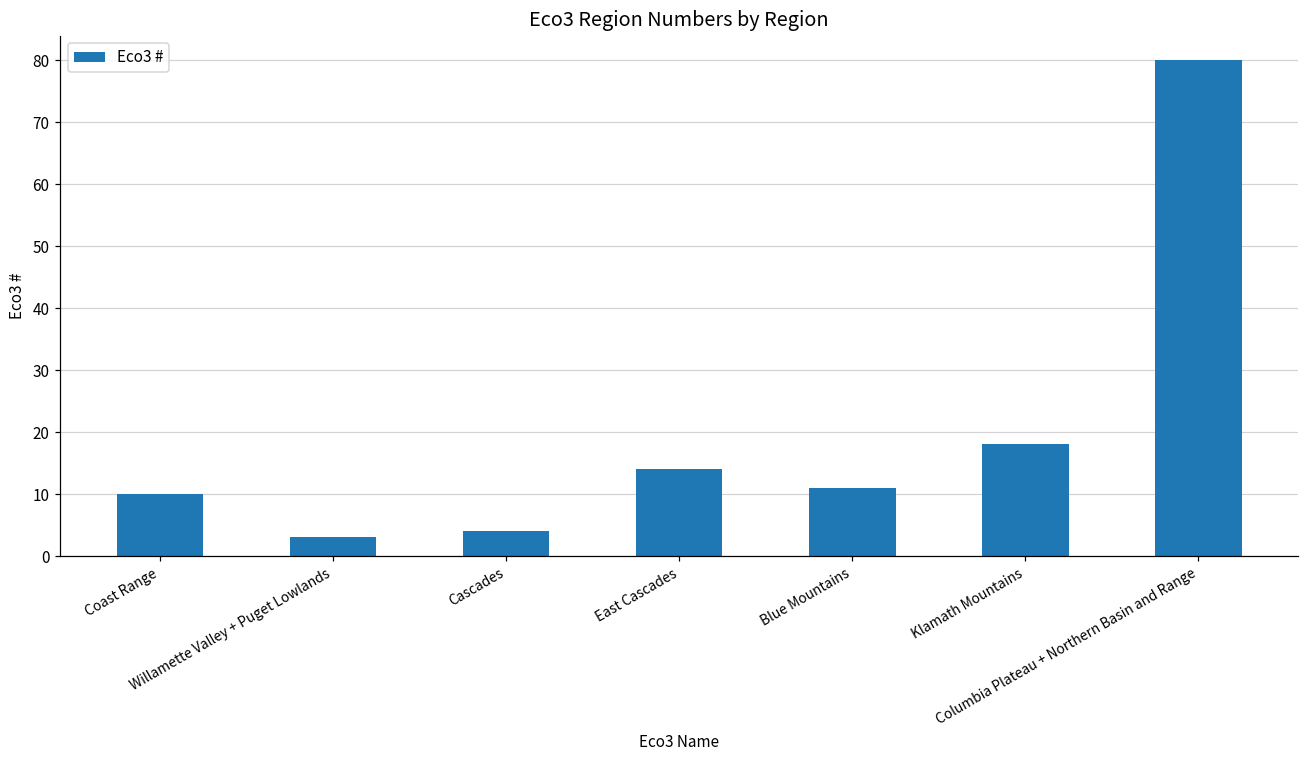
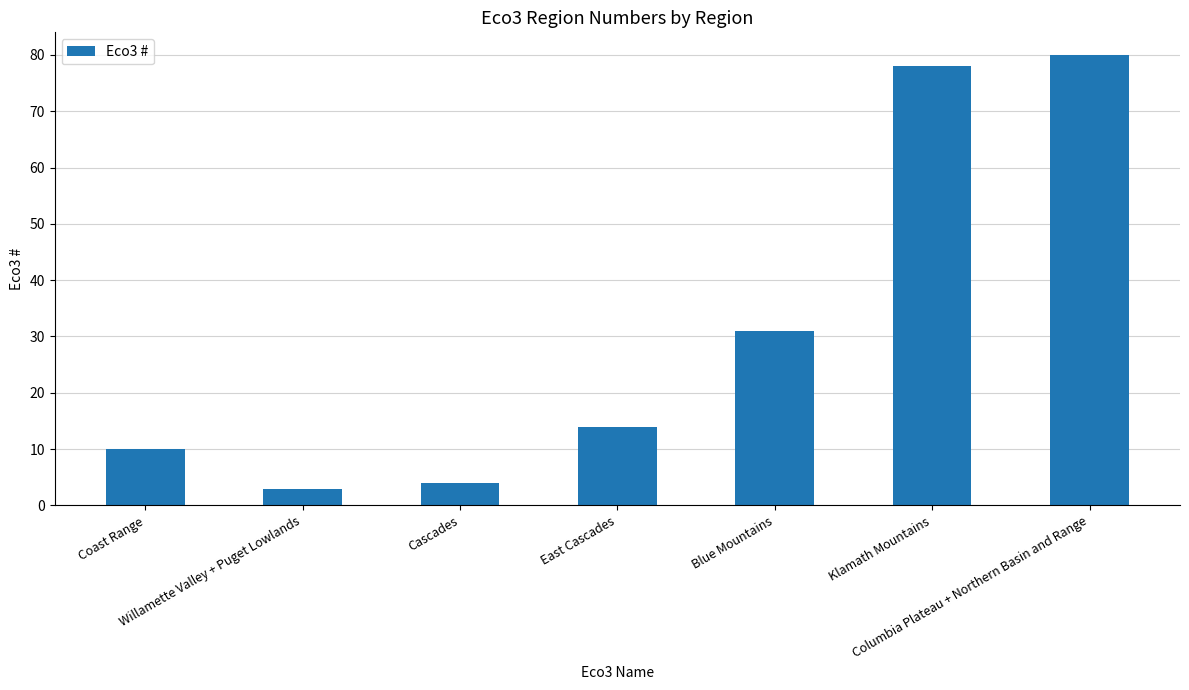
Blue Mountains: 11 -> 31
Klamath Mountains: 18 -> 78
